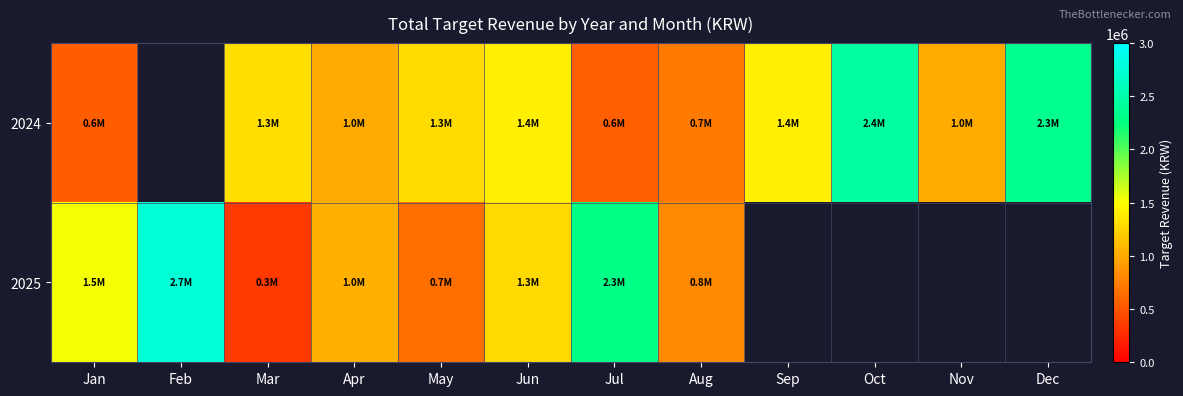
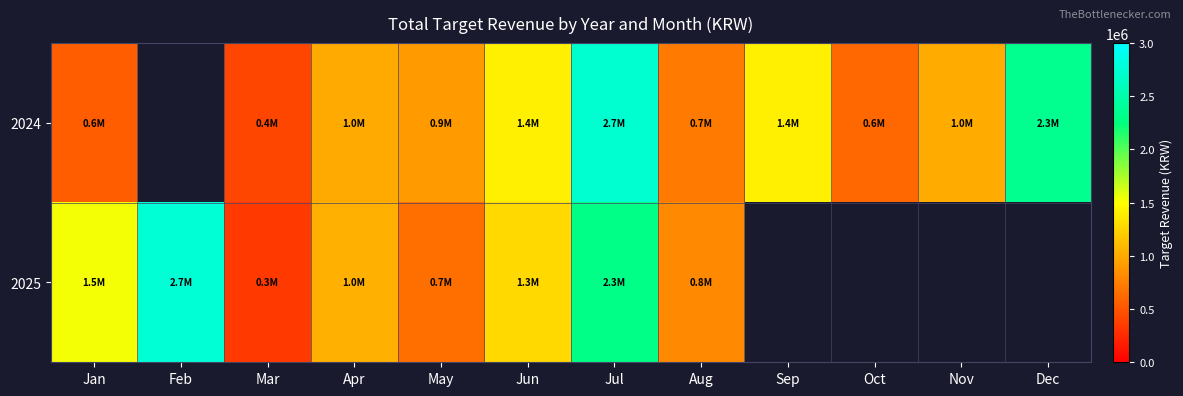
2024, Mar: 1.3M -> 0.4M
2024, May: 1.3M -> 0.9M
2024, Jul: 0.6M -> 2.7M
2024, Oct: 2.4M -> 0.6M
